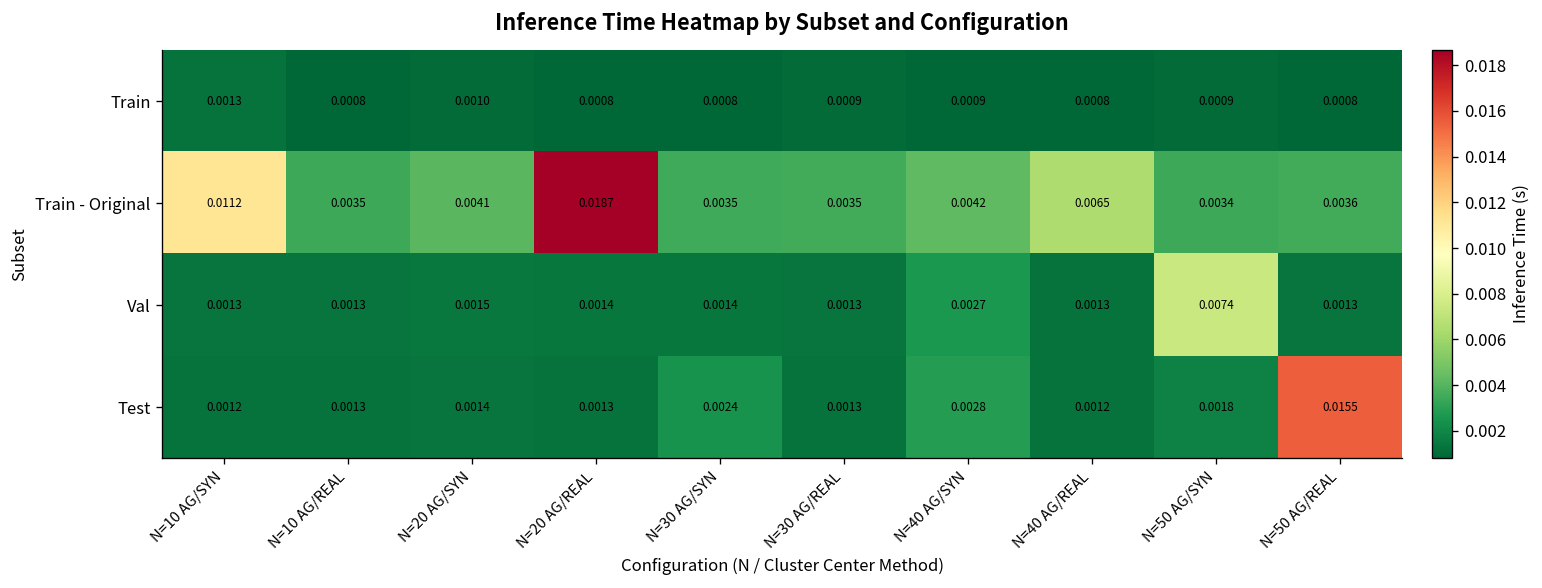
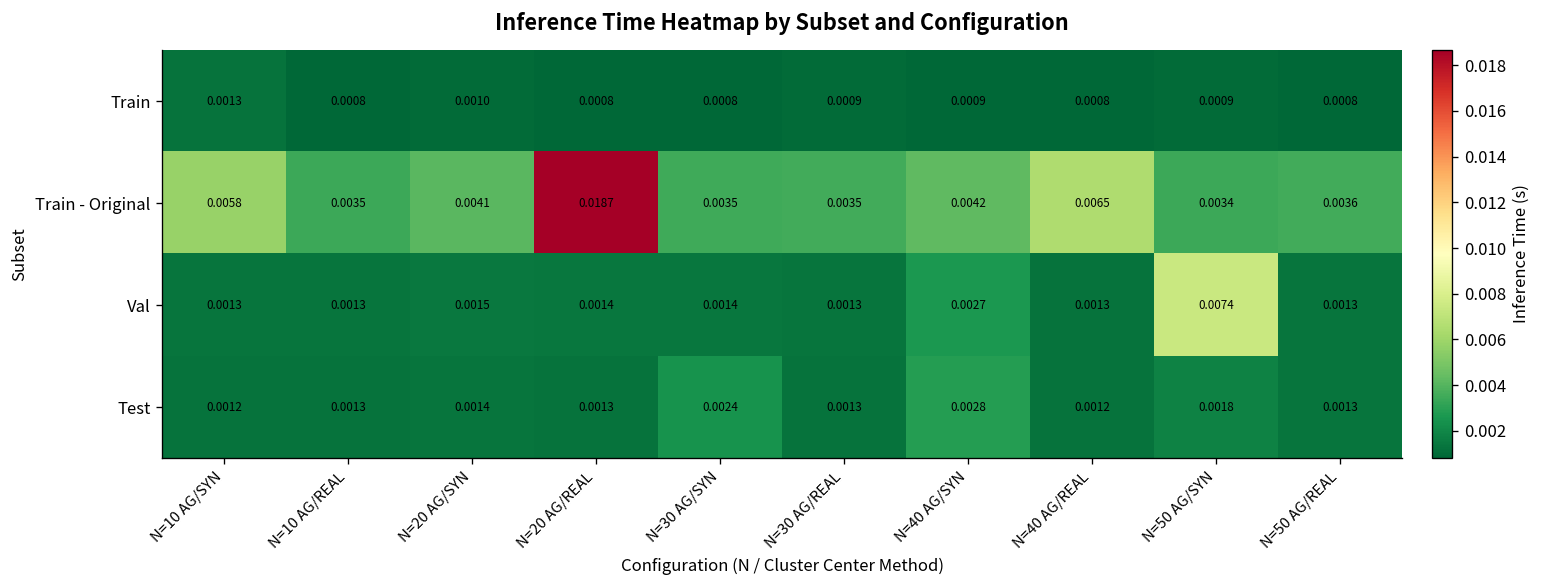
Train - Original, N=10 AG/SYN: 0.0112 -> 0.0058
Test, N=50 AG/REAL: 0.0155 -> 0.0013
